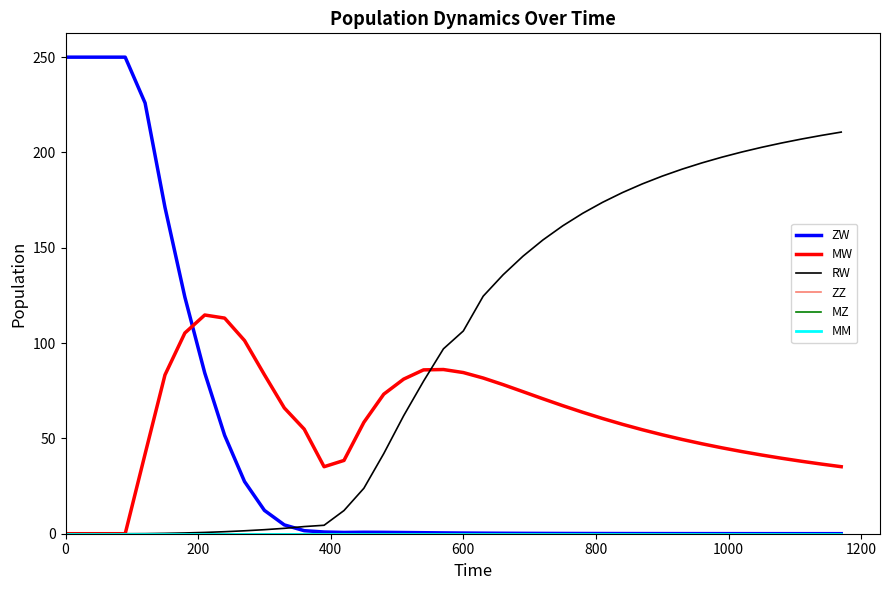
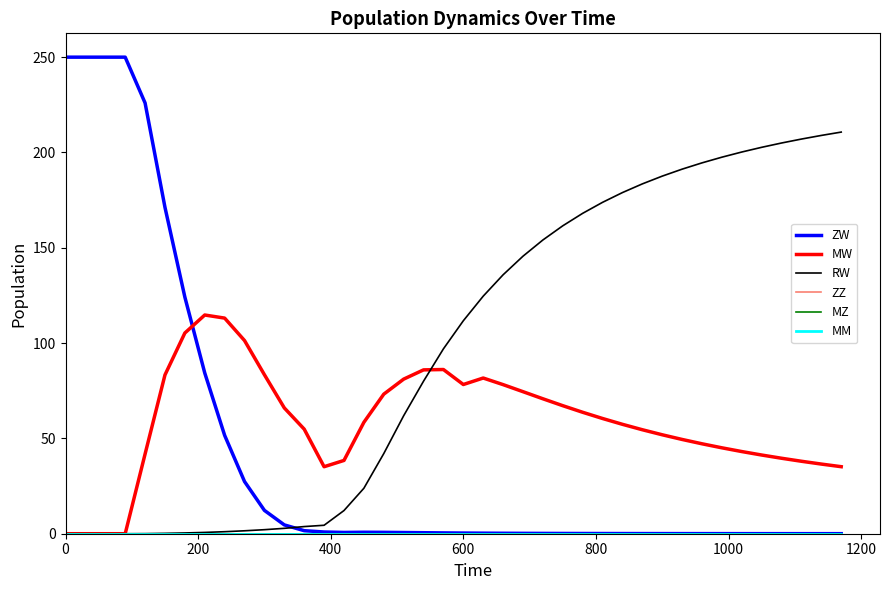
MW, 600: 85 -> 78
RW, 600: 106 -> 112
